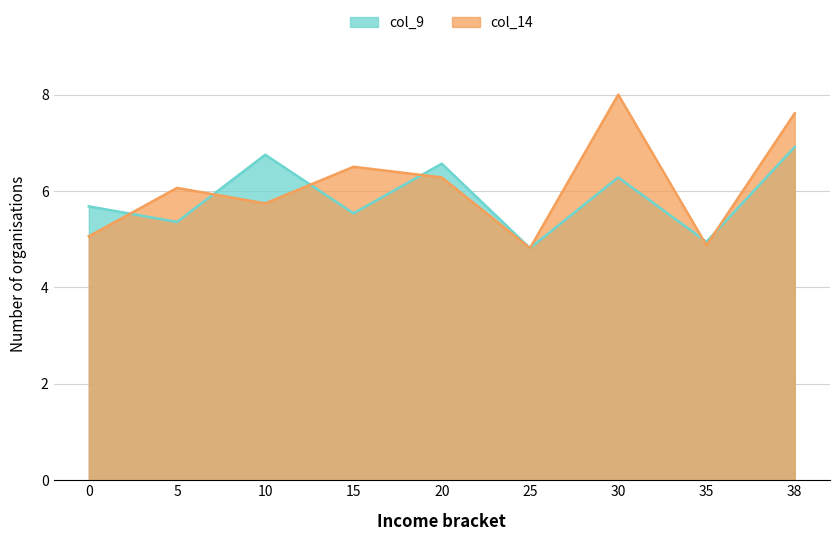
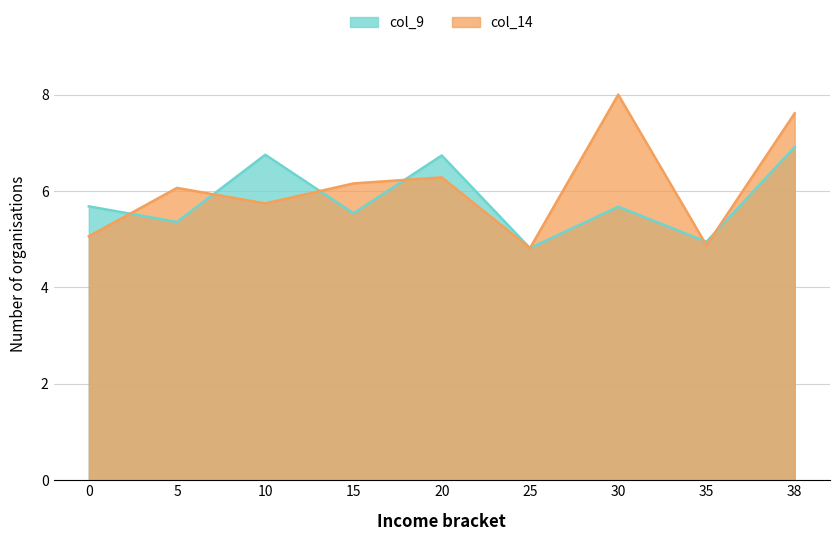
col_14, 15: 6.5 -> 6.2
col_9, 20: 6.6 -> 6.7
col_9, 30: 6.3 -> 5.7
